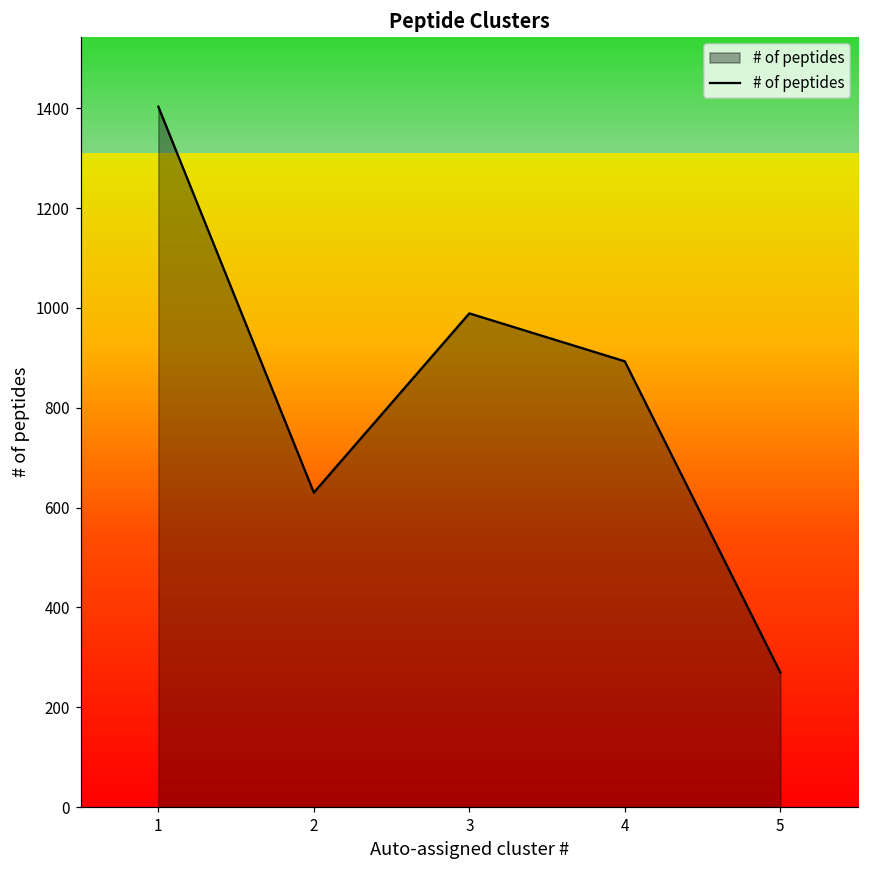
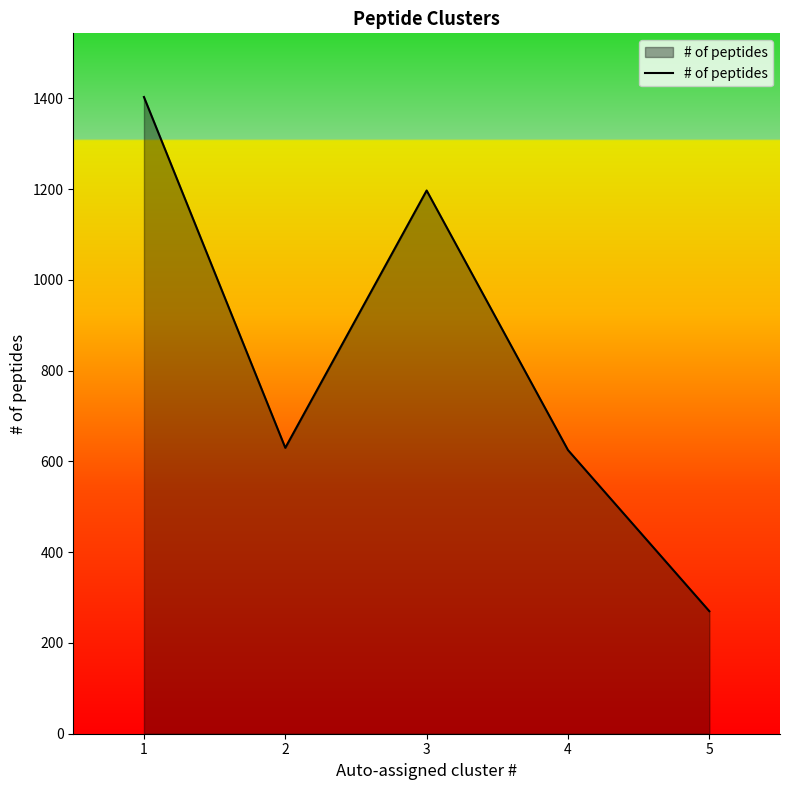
3: 990 -> 1200
4: 890 -> 630
